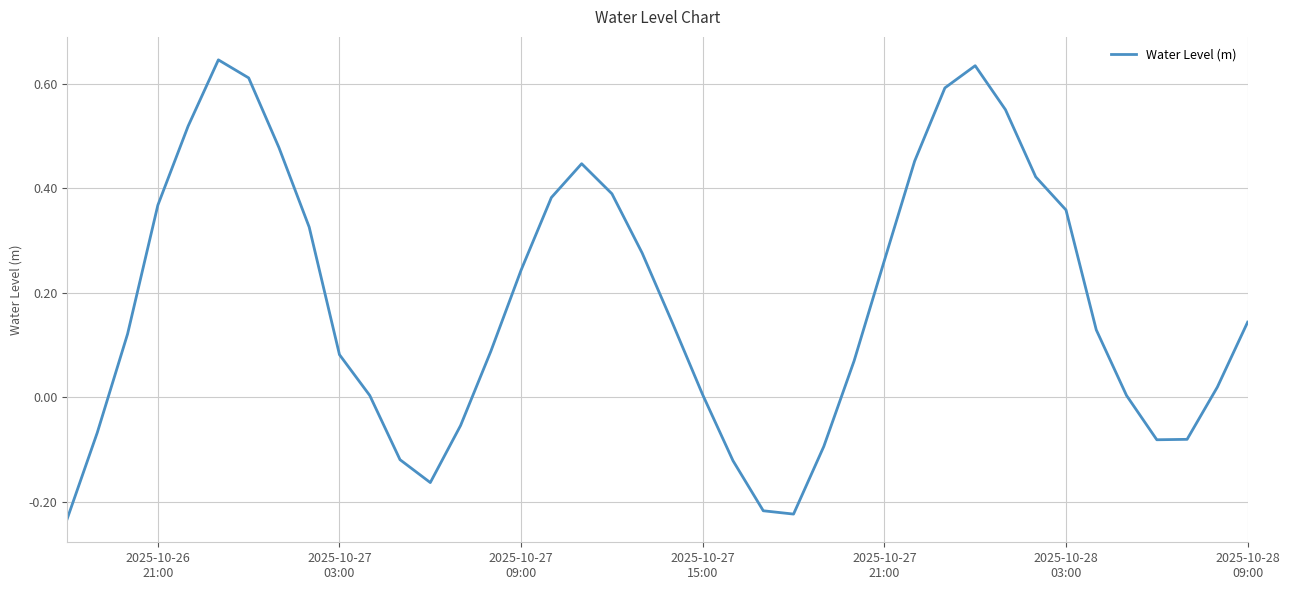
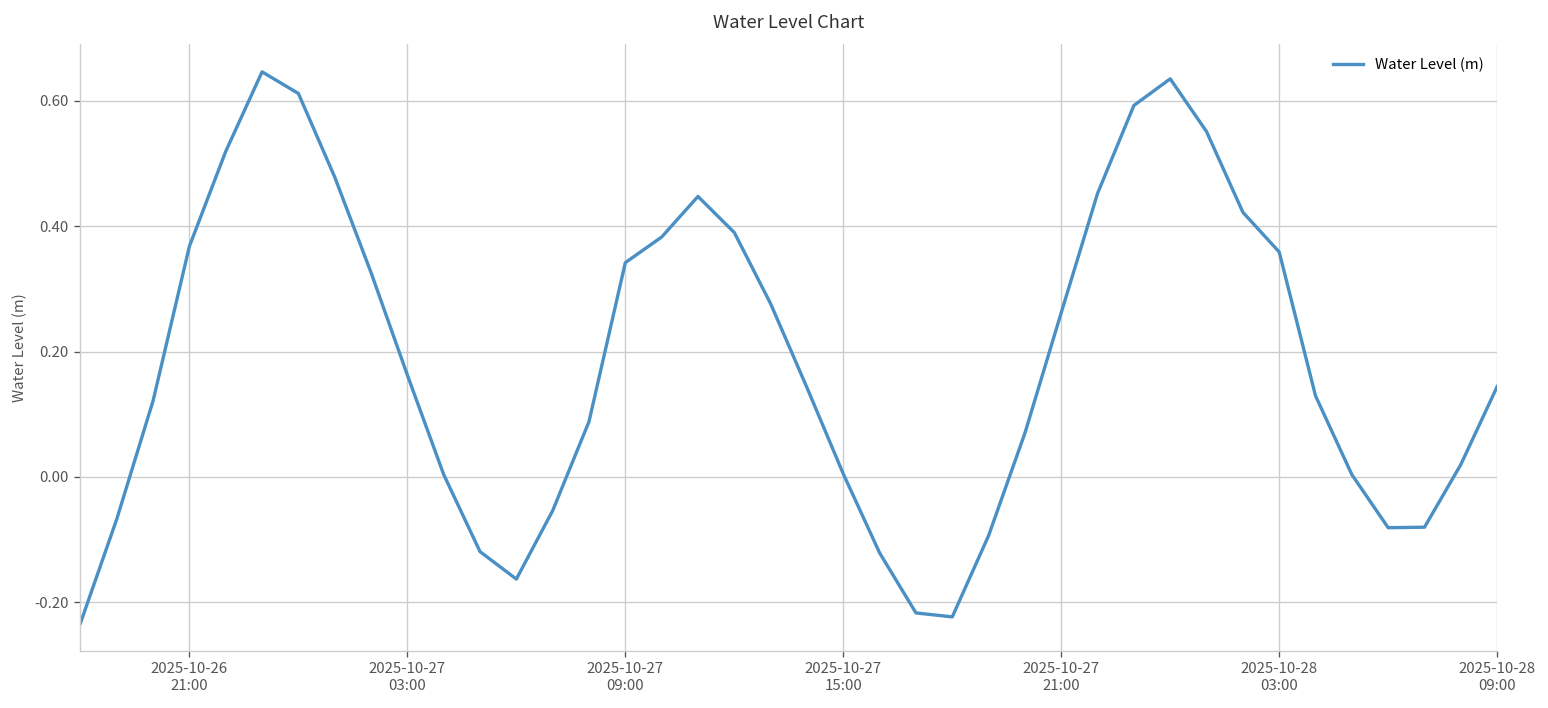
2025-10-27 03:00: 0.08 -> 0.16
2025-10-27 09:00: 0.24 -> 0.34
